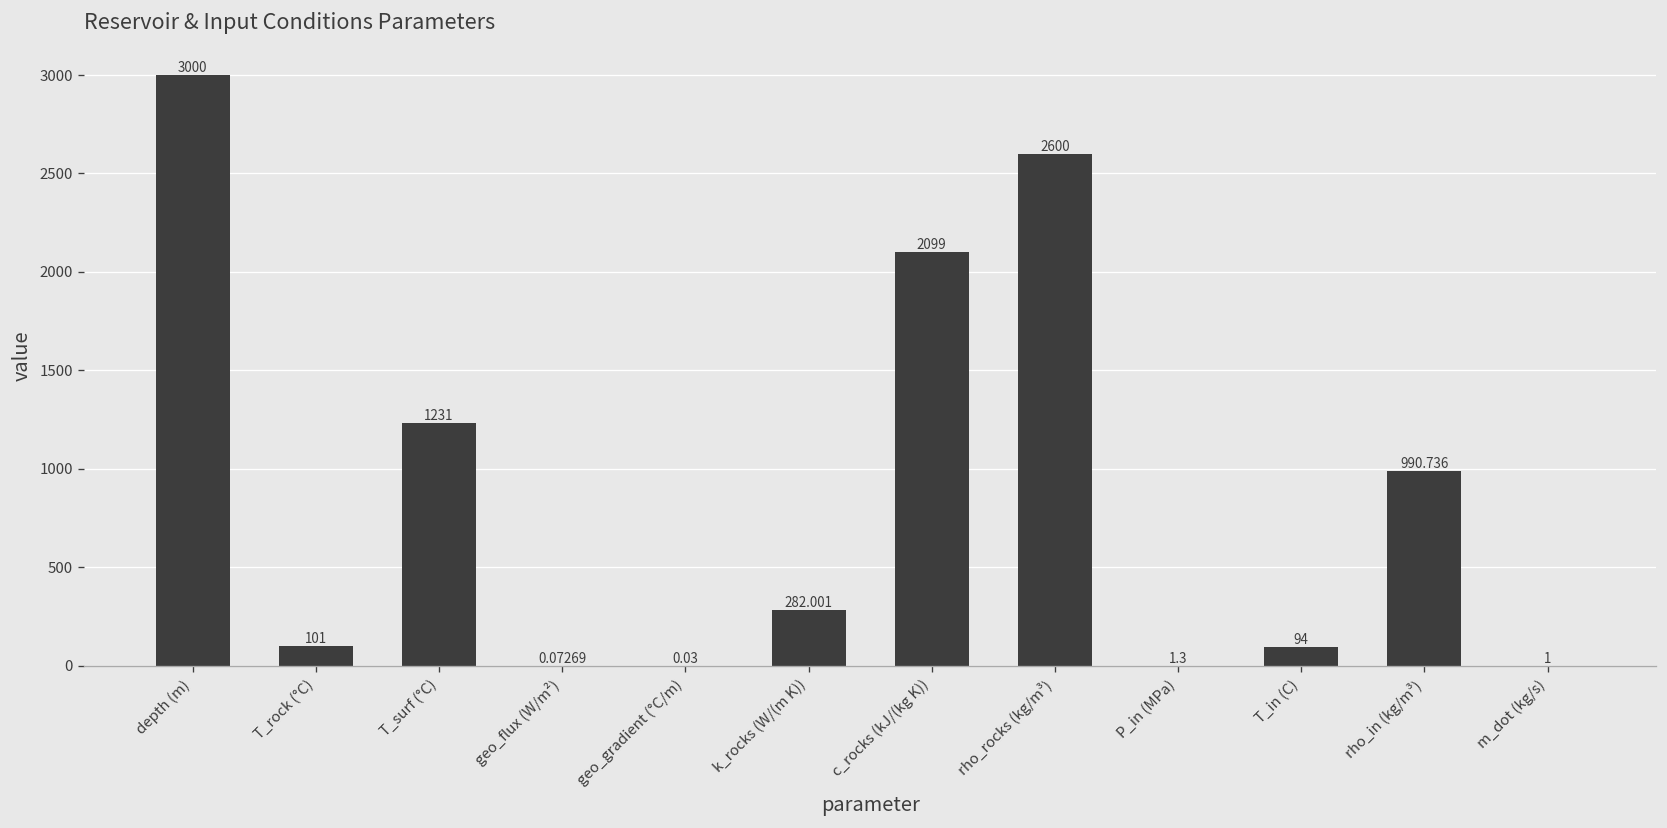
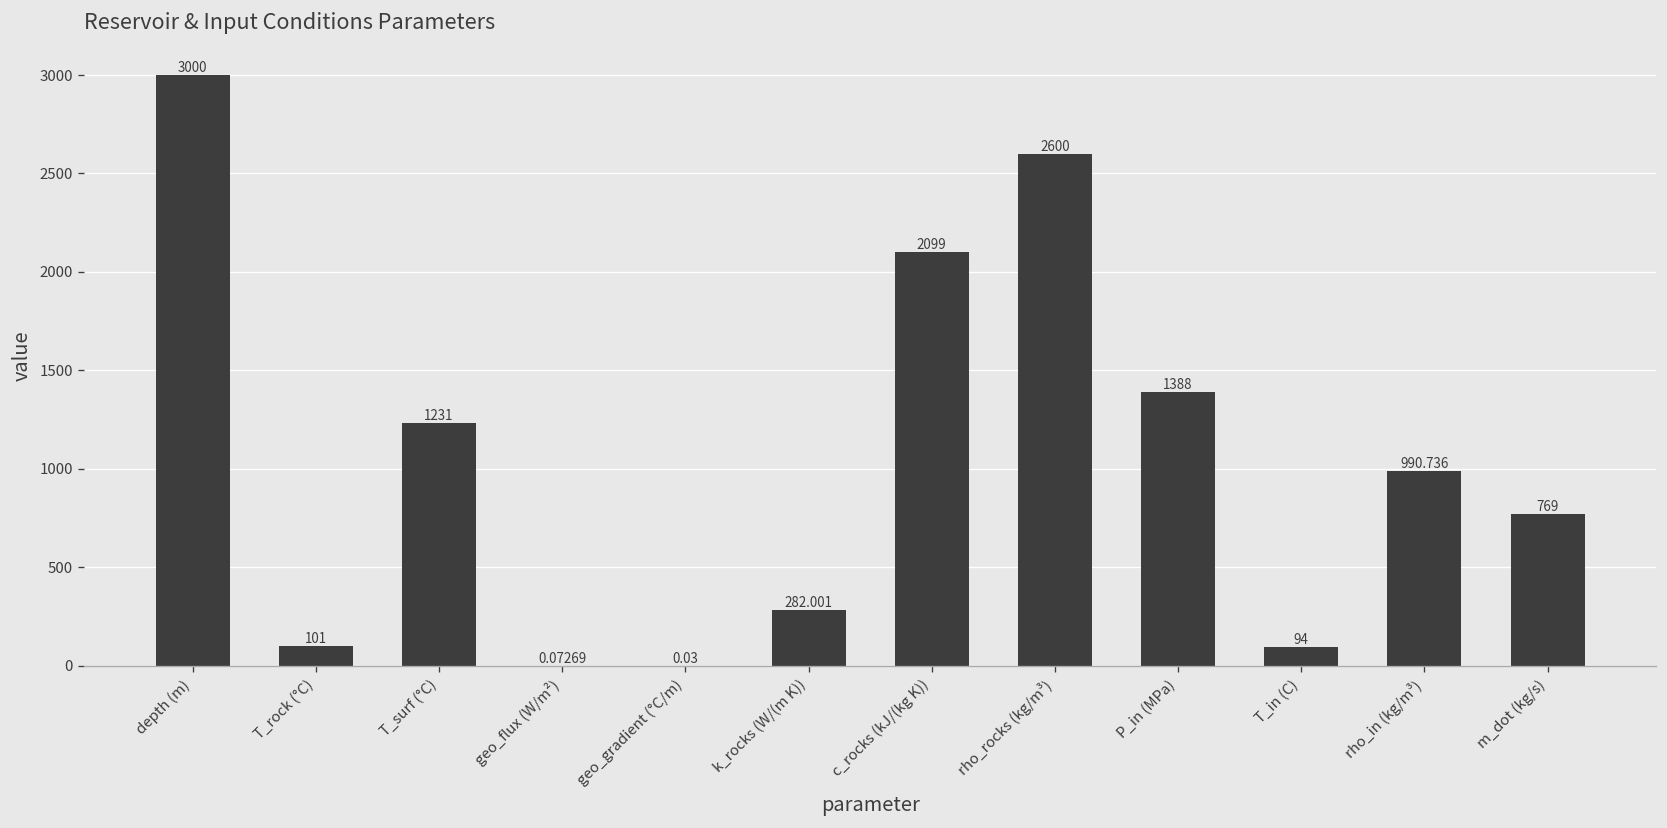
P_in (MPa): 1.3 -> 1388
m_dot (kg/s): 1 -> 769
